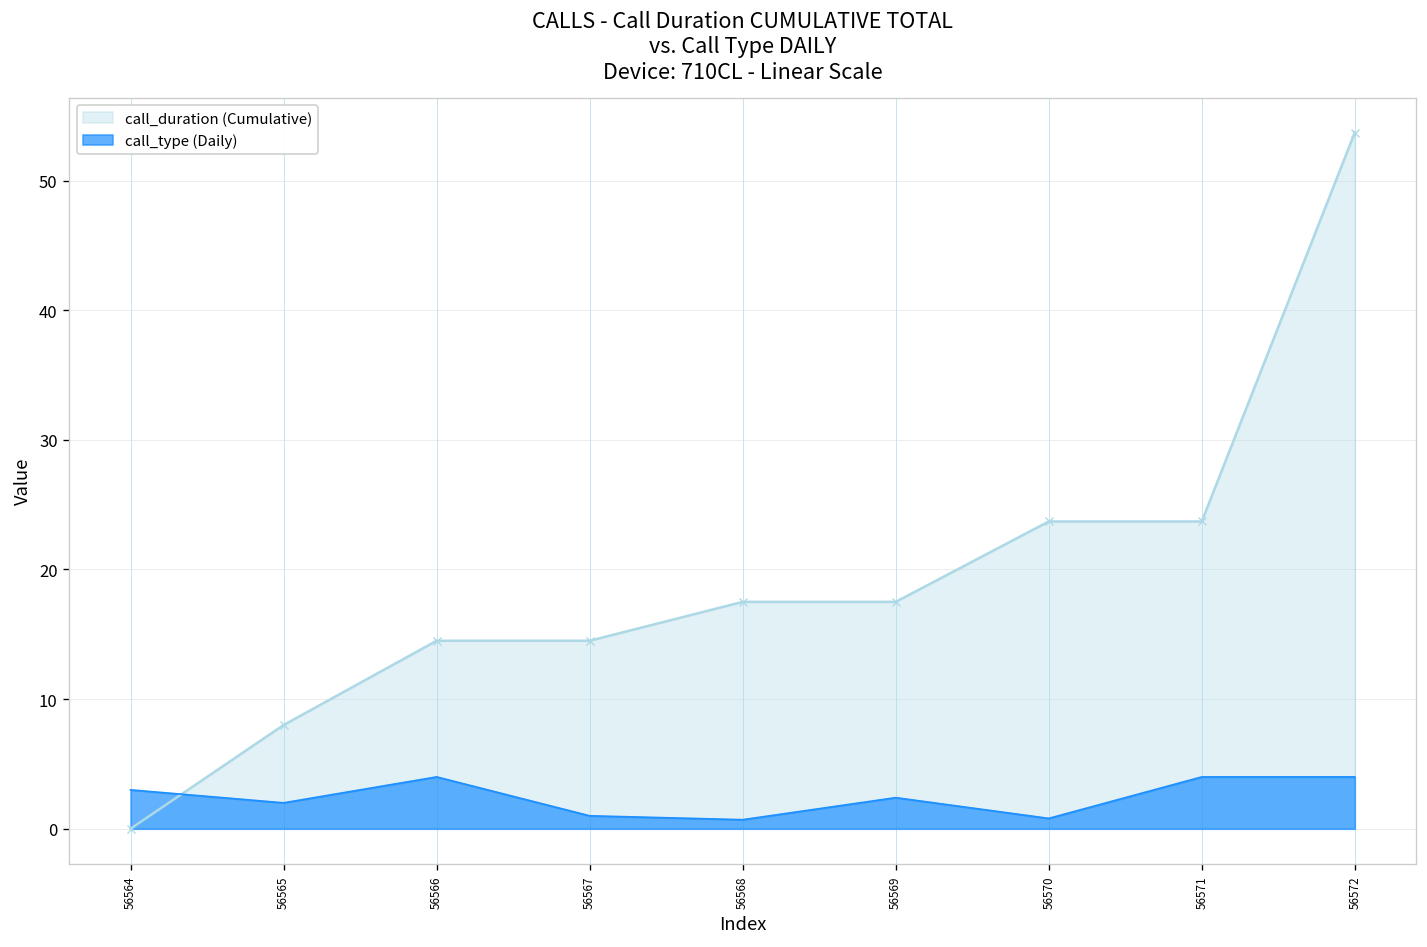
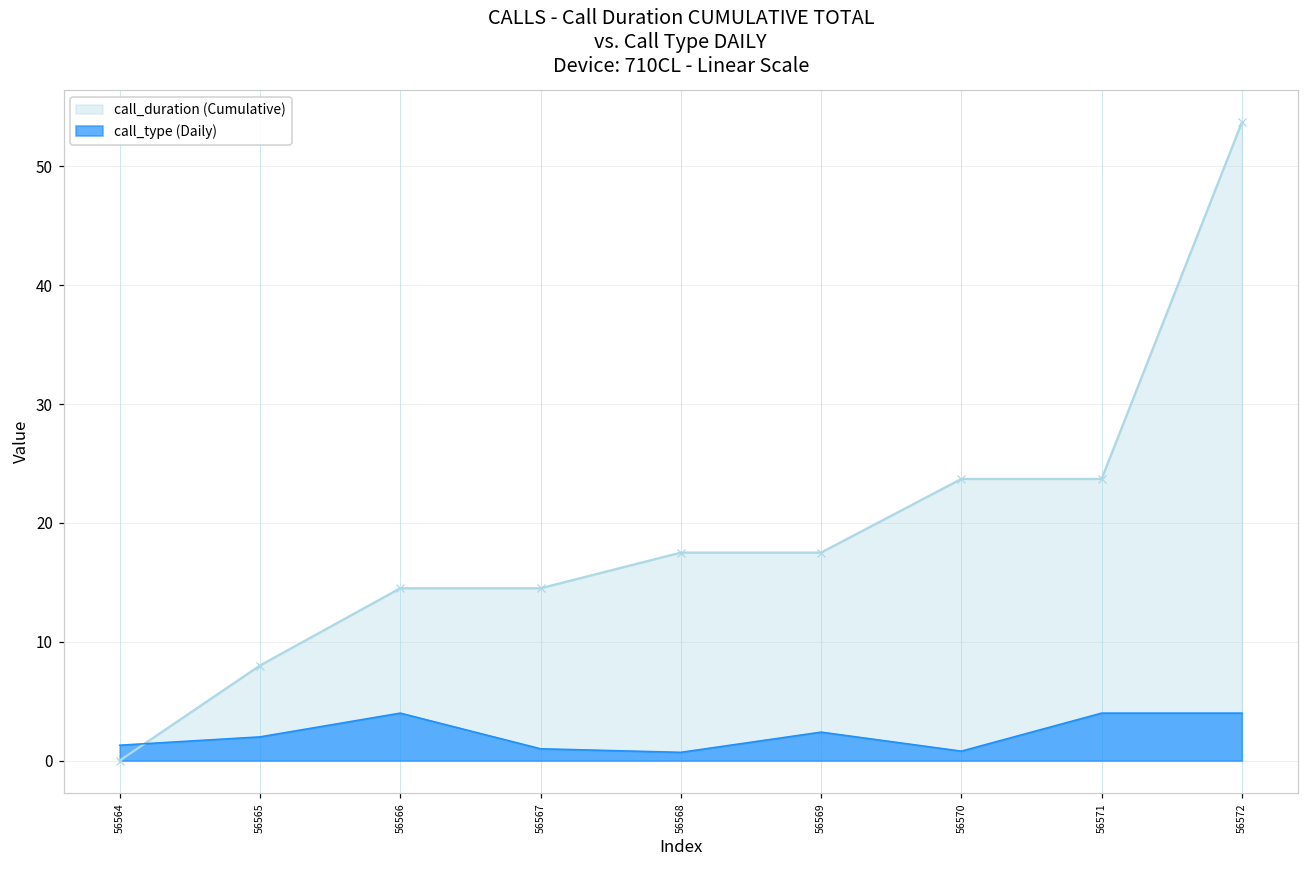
call_type (Daily), 56564: 3.0 -> 1.3
